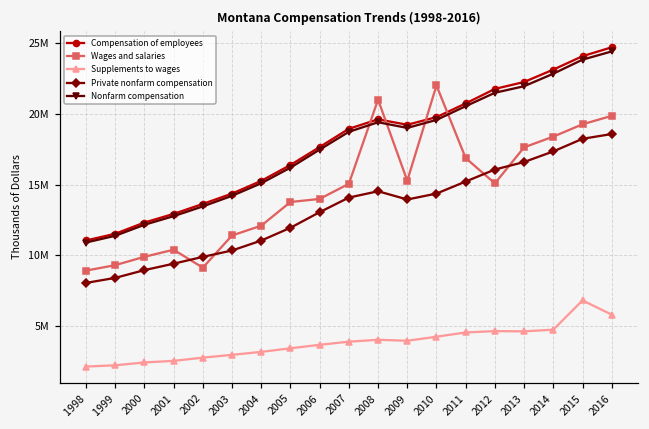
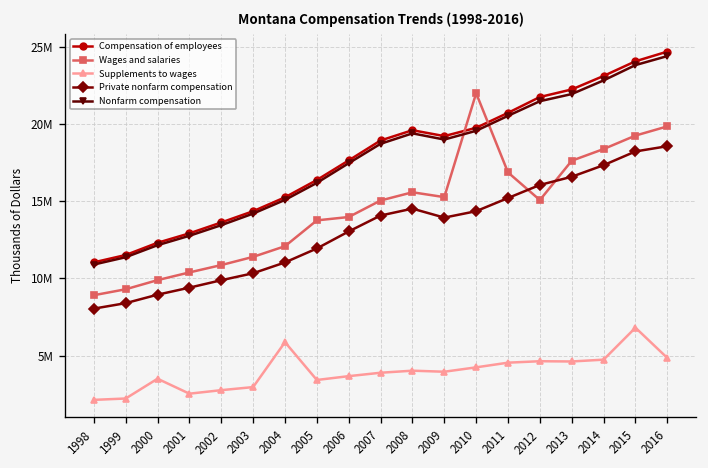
Supplements to wages, 2000: 2400000 -> 3500000
Wages and salaries, 2002: 9100000 -> 10900000
Supplements to wages, 2004: 3200000 -> 5900000
Wages and salaries, 2008: 21000000 -> 15600000
Supplements to wages, 2016: 5800000 -> 4800000
